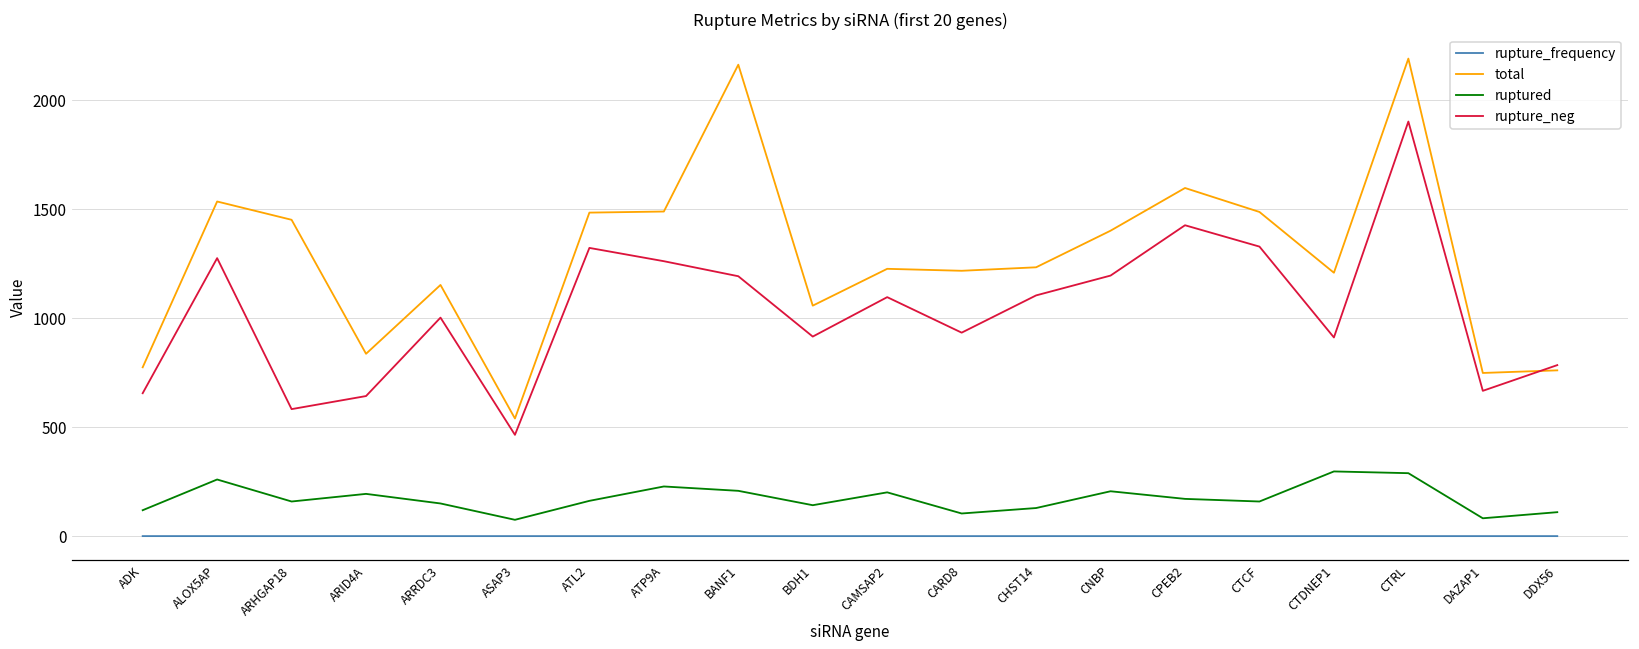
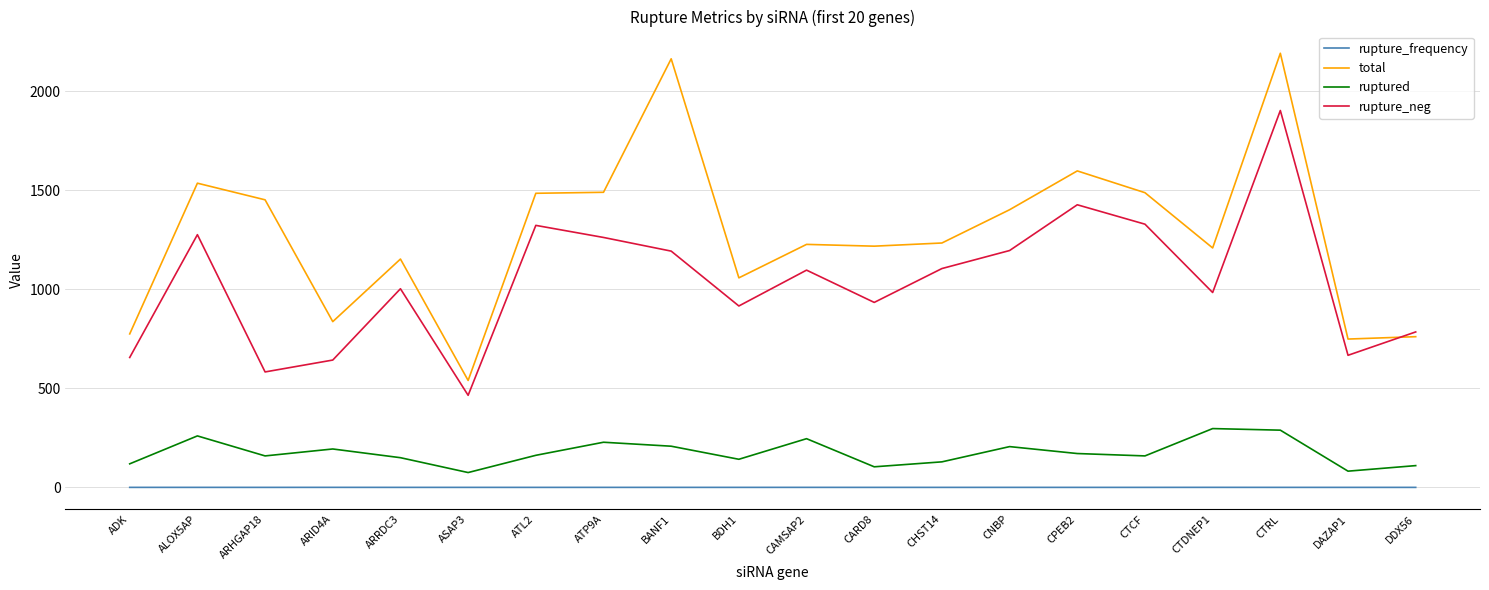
ruptured, CAMSAP2: 200 -> 250
rupture_neg, CTDNEP1: 910 -> 980
